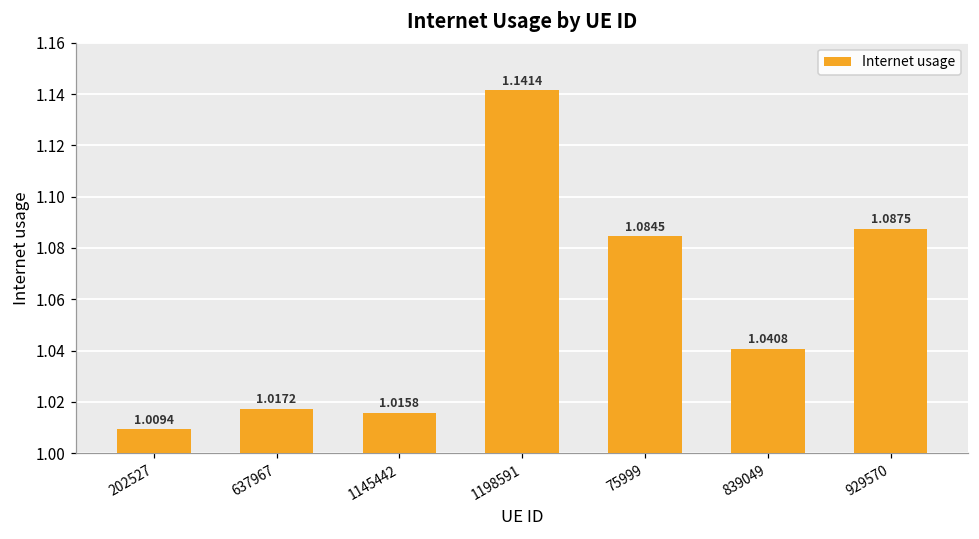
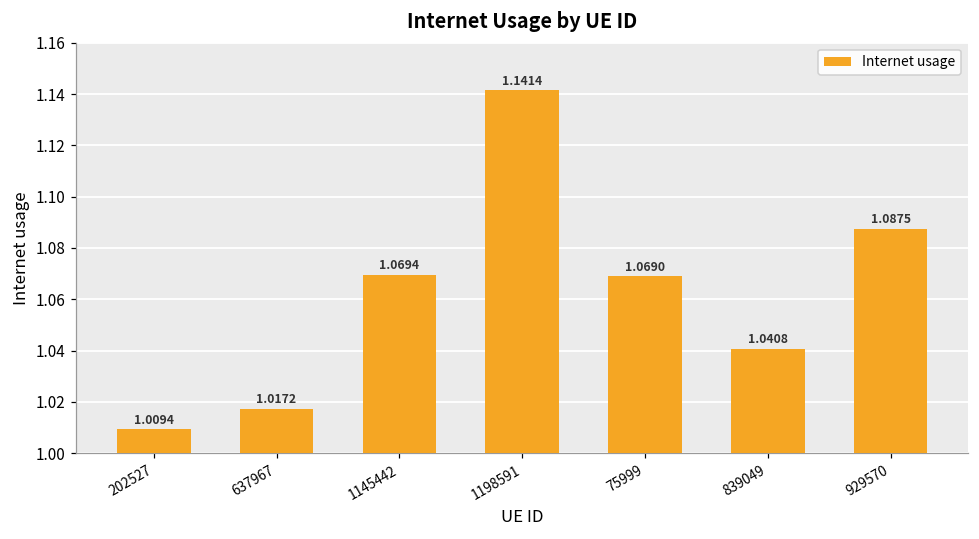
1145442: 1.0158 -> 1.0694
75999: 1.0845 -> 1.0690
